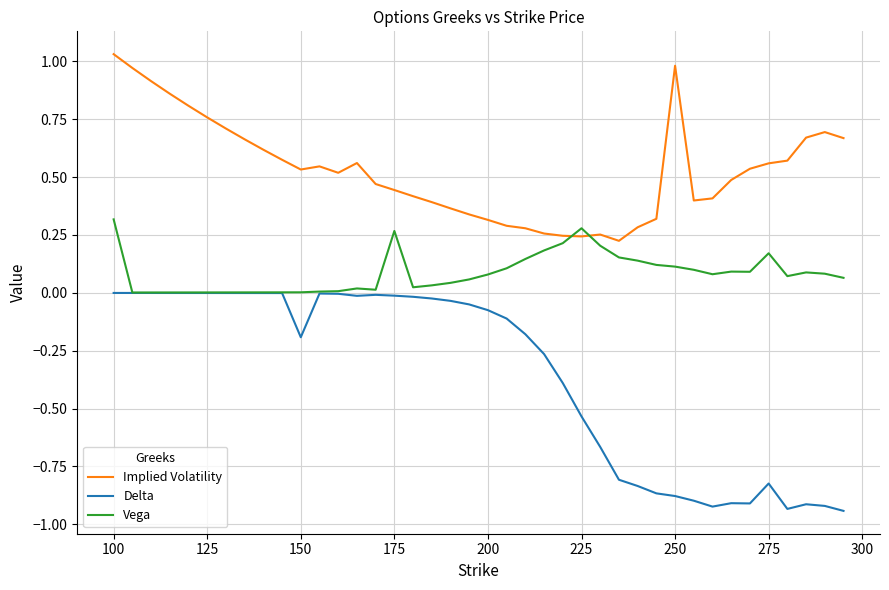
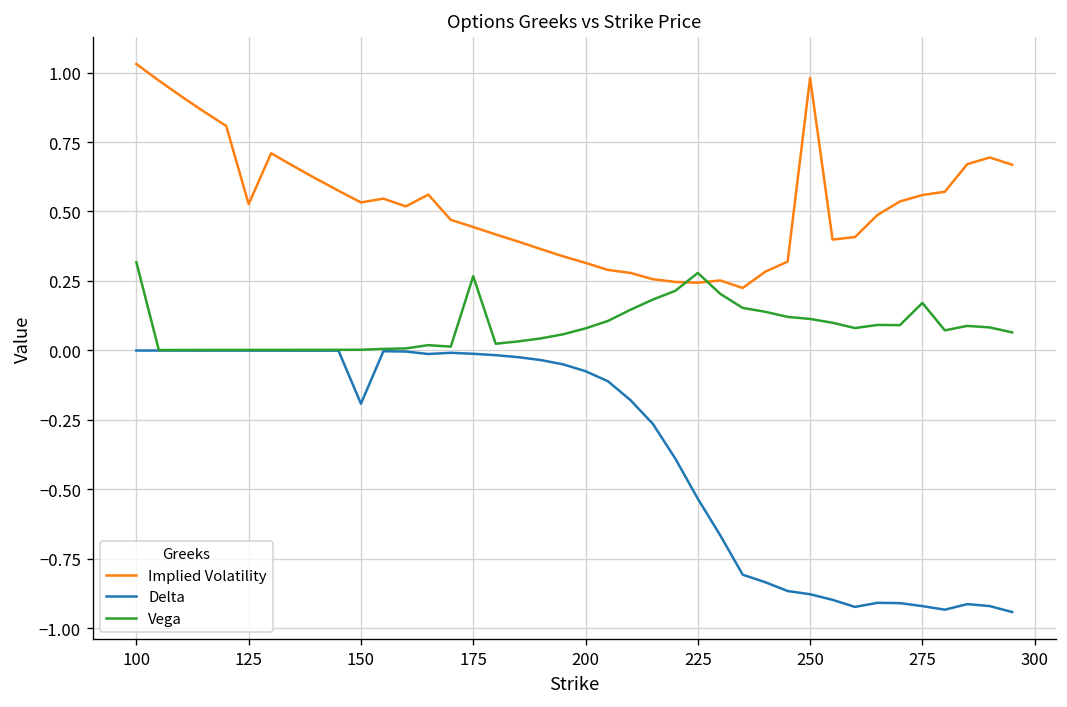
Implied Volatility, 125: 0.76 -> 0.53
Delta, 275: -0.82 -> -0.92
